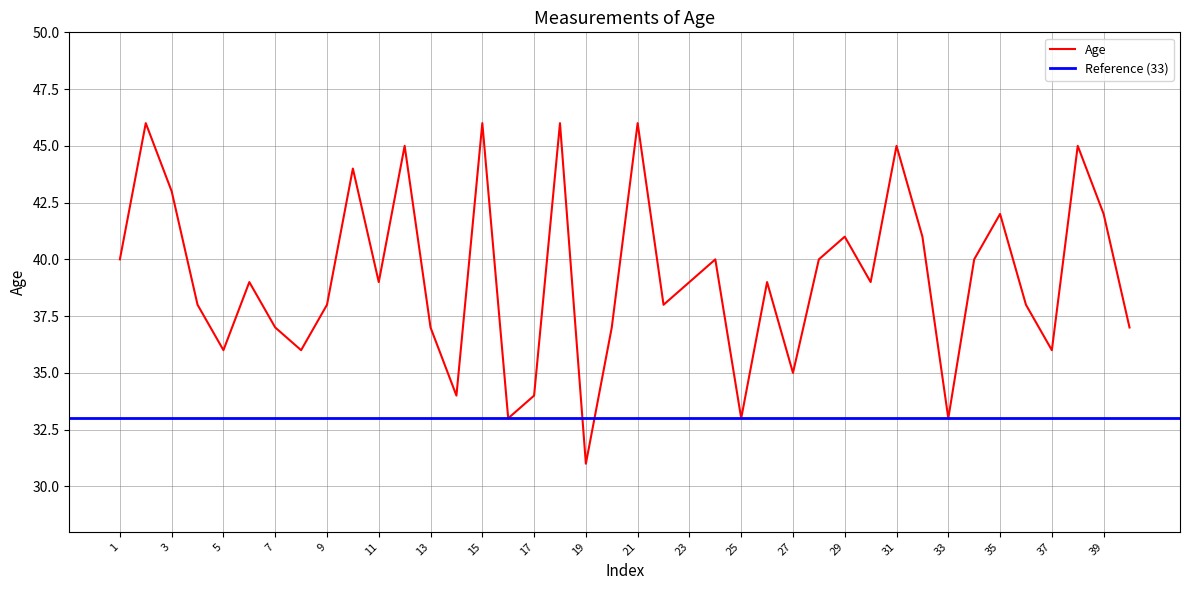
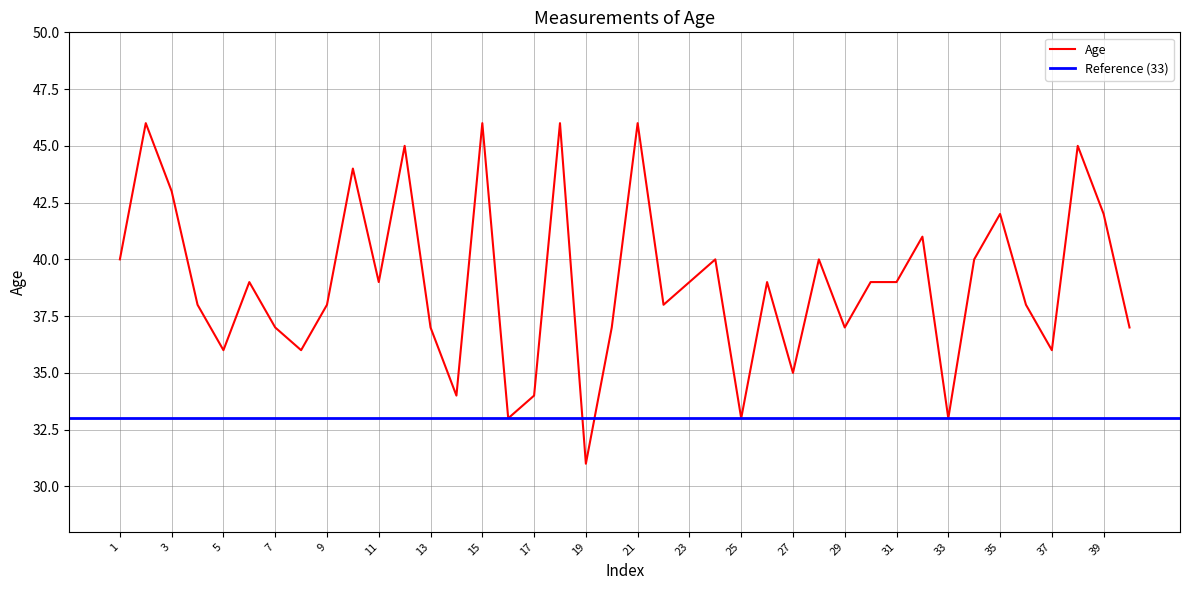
29: 41 -> 37
31: 45 -> 39
